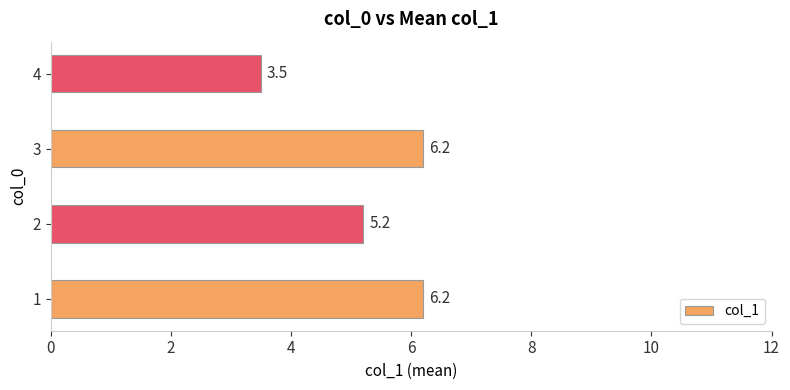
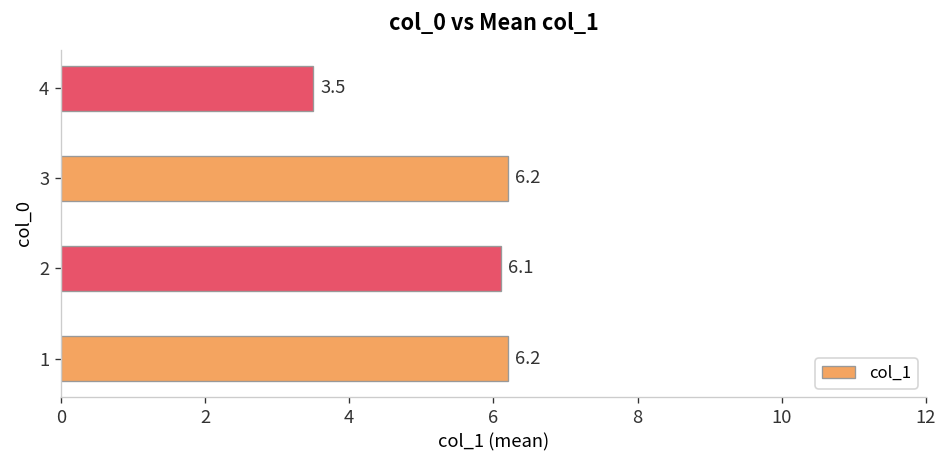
2: 5.2 -> 6.1
